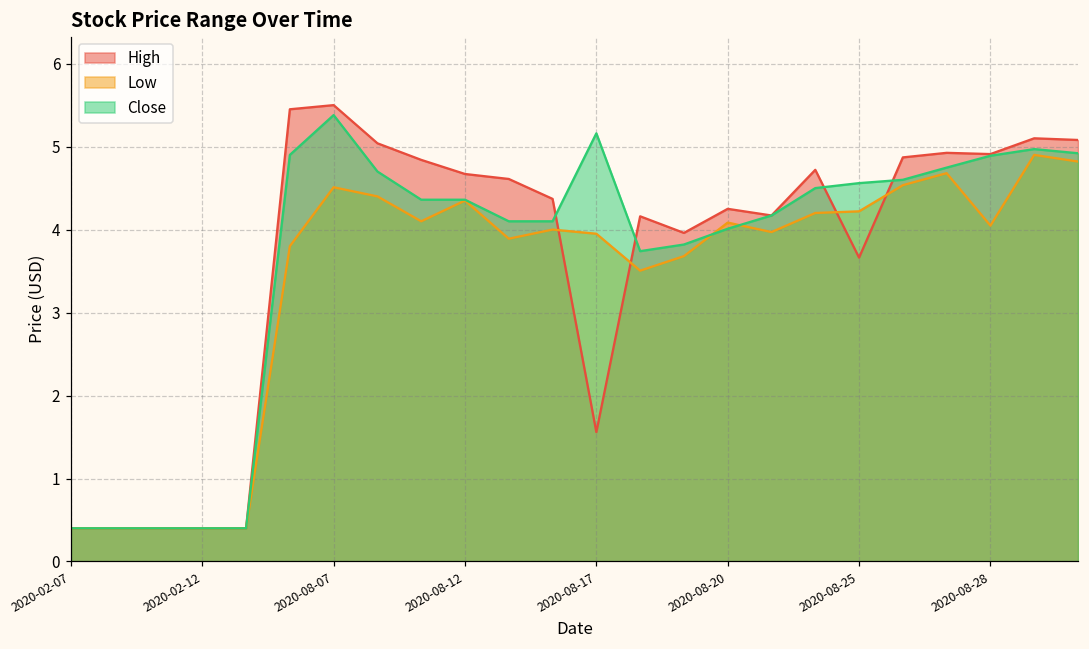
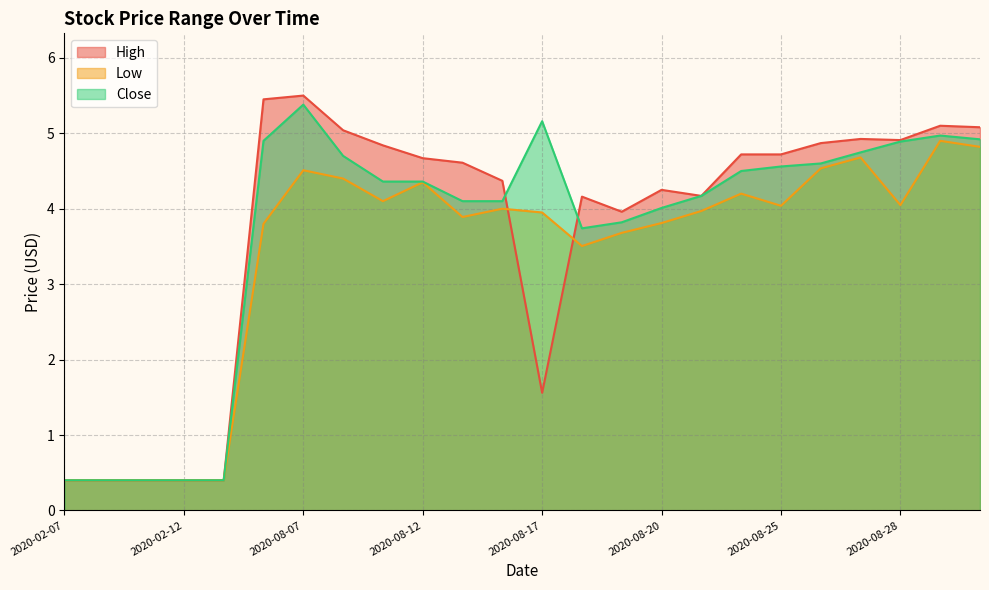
Low, 2020-08-20: 4.1 -> 3.8
High, 2020-08-25: 3.7 -> 4.7
Low, 2020-08-25: 4.2 -> 4.0
